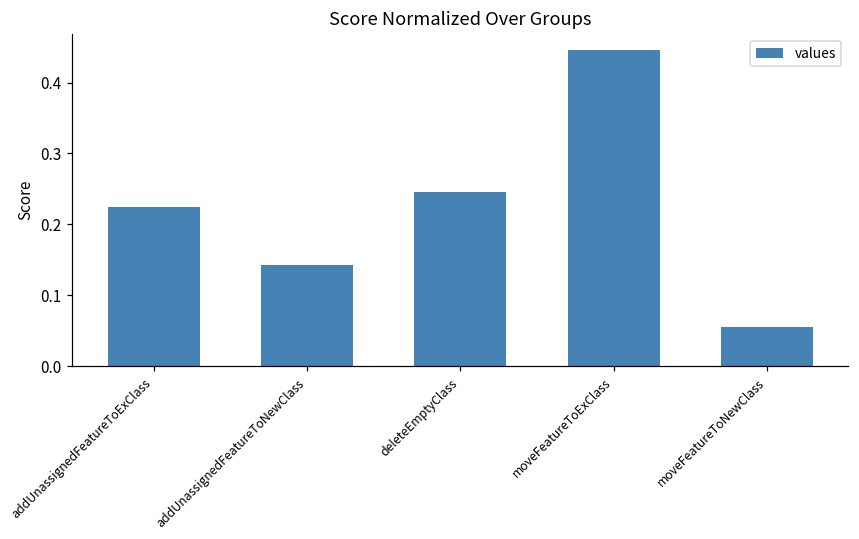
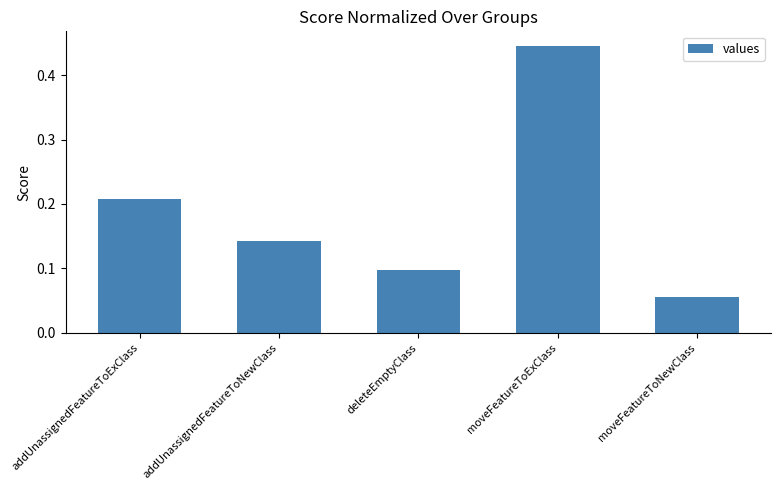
addUnassignedFeatureToExClass: 0.22 -> 0.21
deleteEmptyClass: 0.25 -> 0.10
